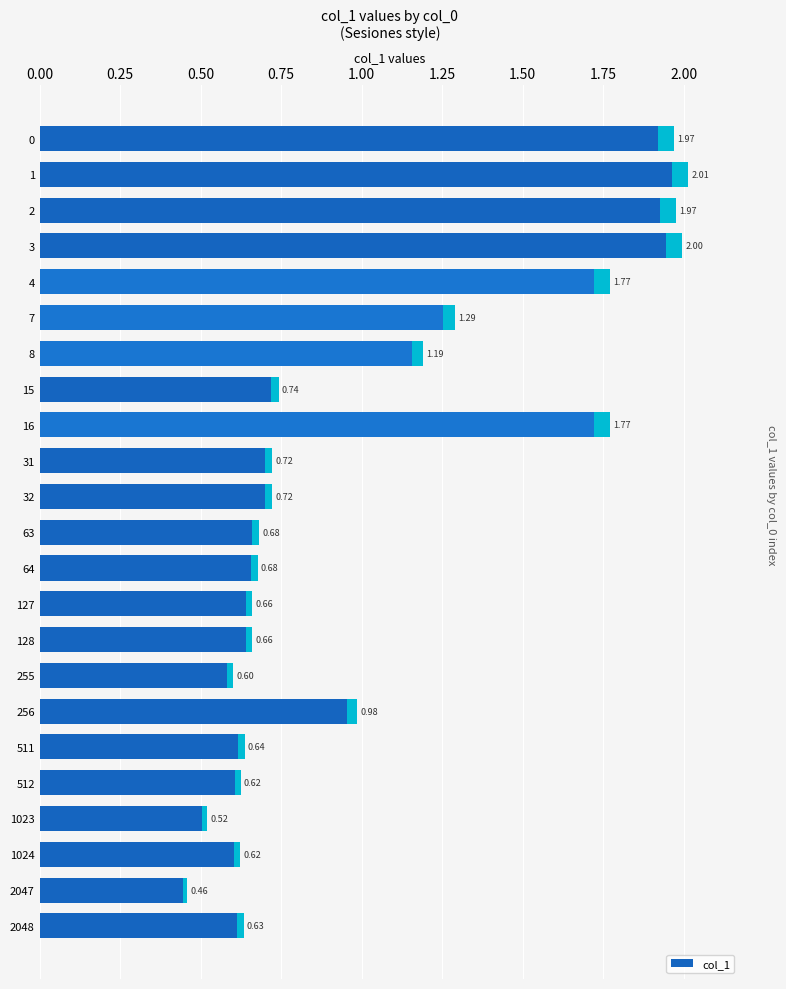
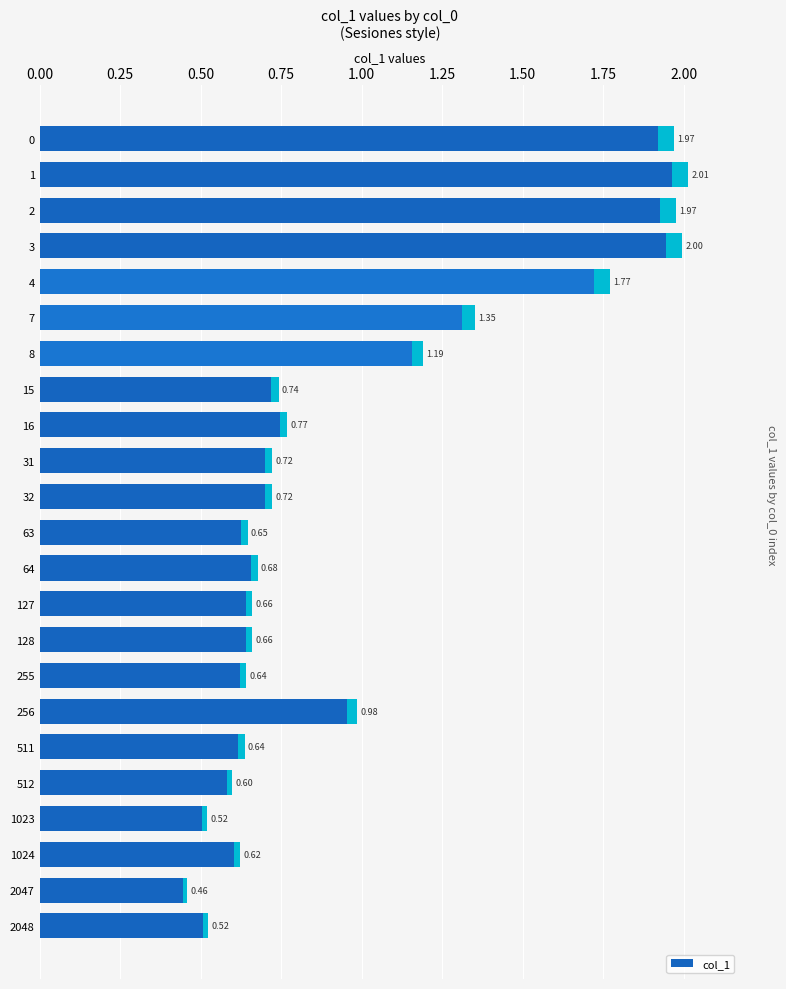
col_1, 7: 1.29 -> 1.35
col_1, 16: 1.77 -> 0.77
col_1, 63: 0.68 -> 0.65
col_1, 255: 0.60 -> 0.64
col_1, 512: 0.62 -> 0.60
col_1, 2048: 0.63 -> 0.52
